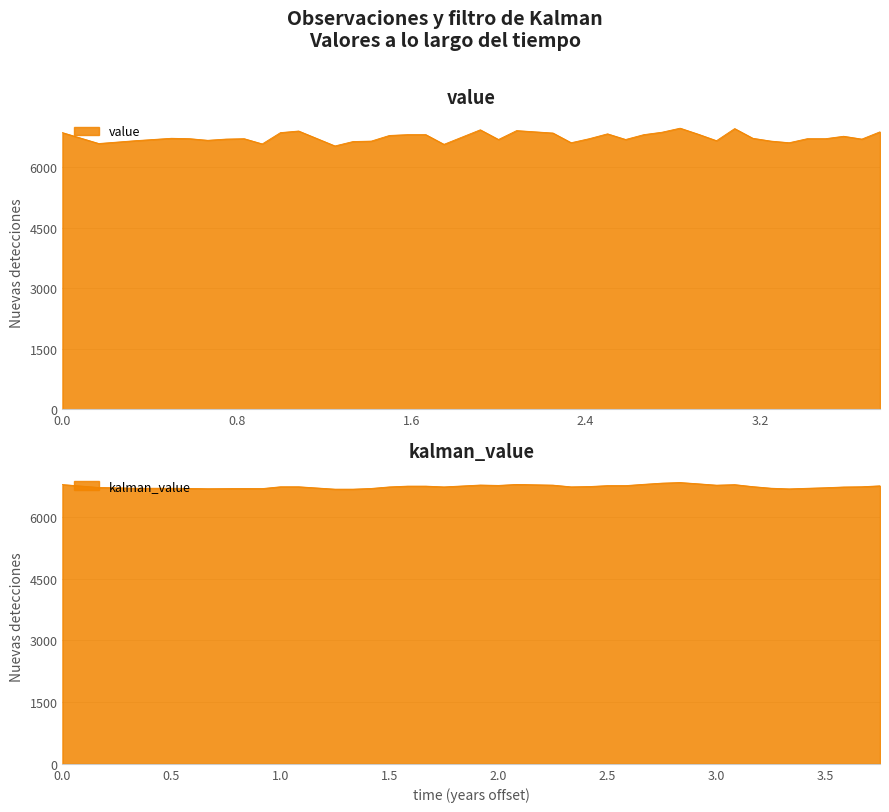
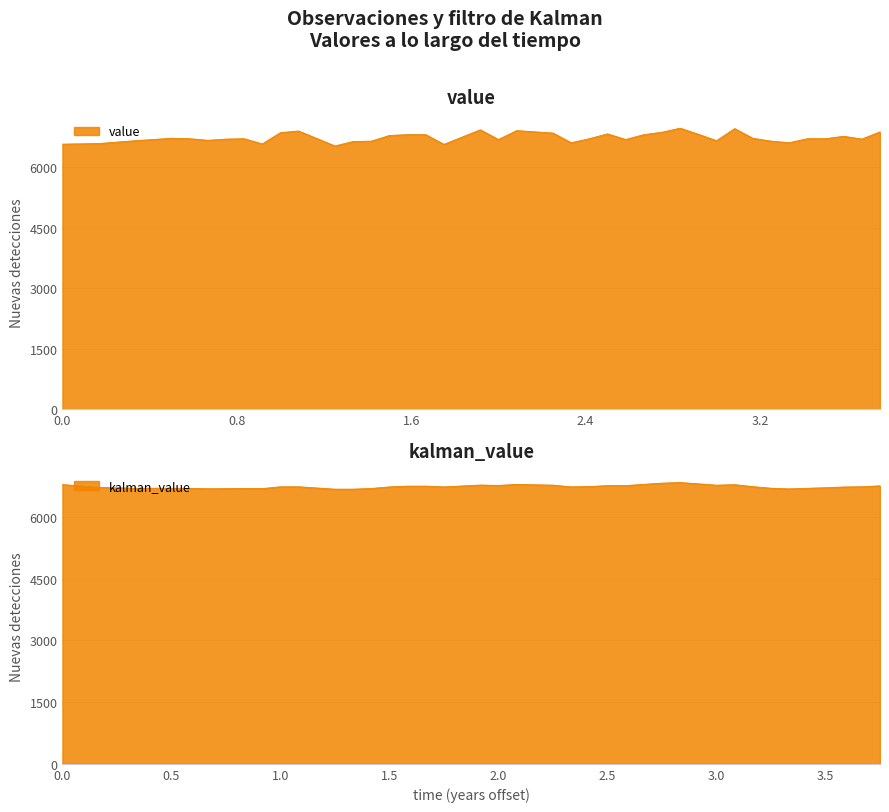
value, 0.0: 6900 -> 6600
